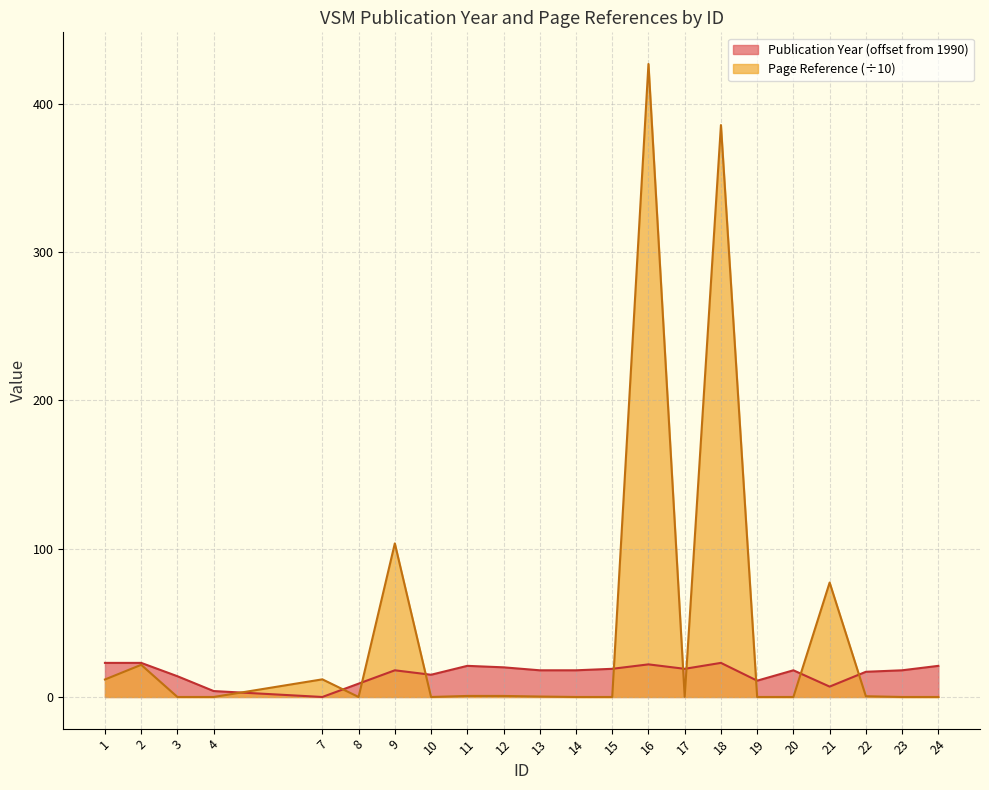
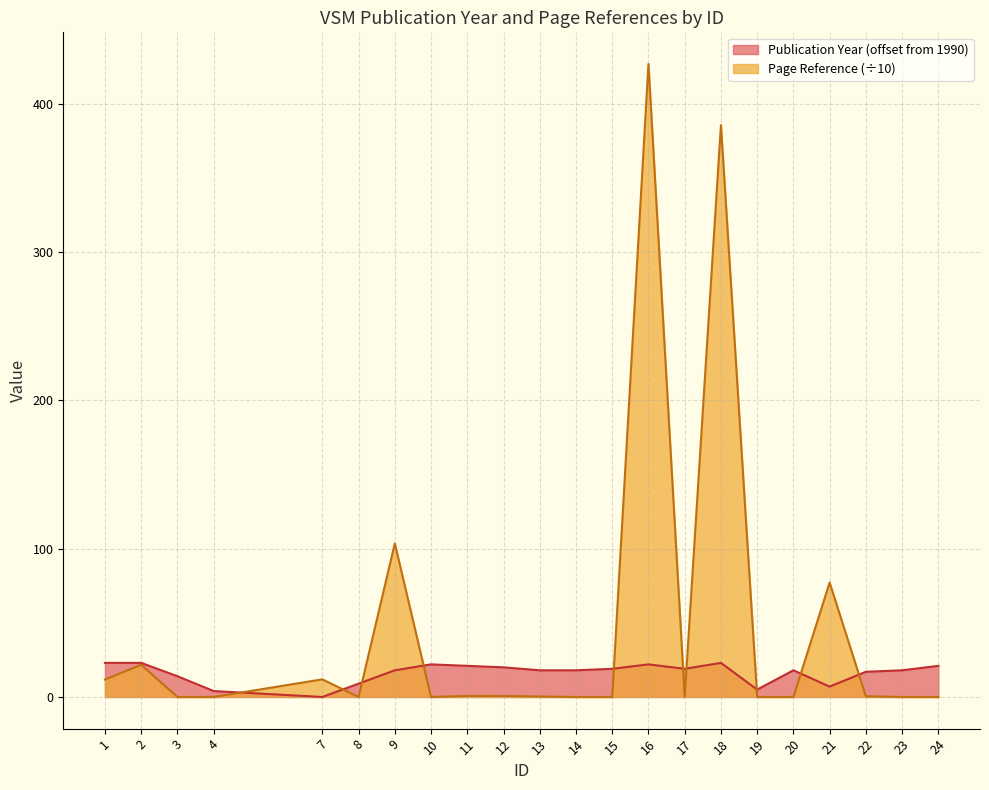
Publication Year (offset from 1990), 10: 15 -> 22
Publication Year (offset from 1990), 19: 11 -> 5
